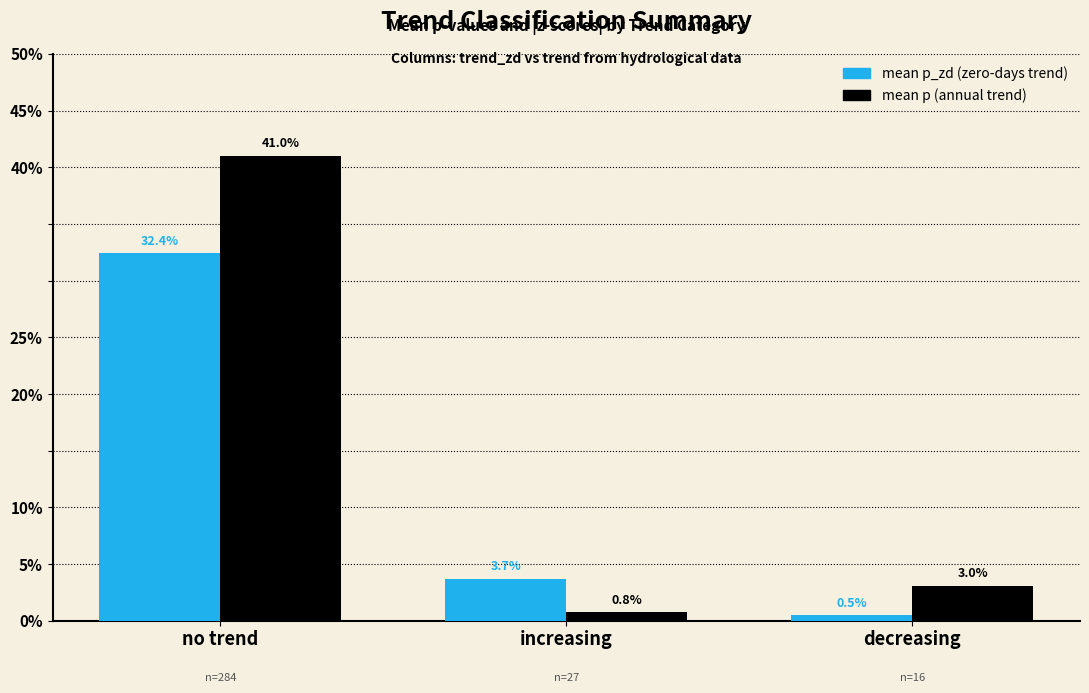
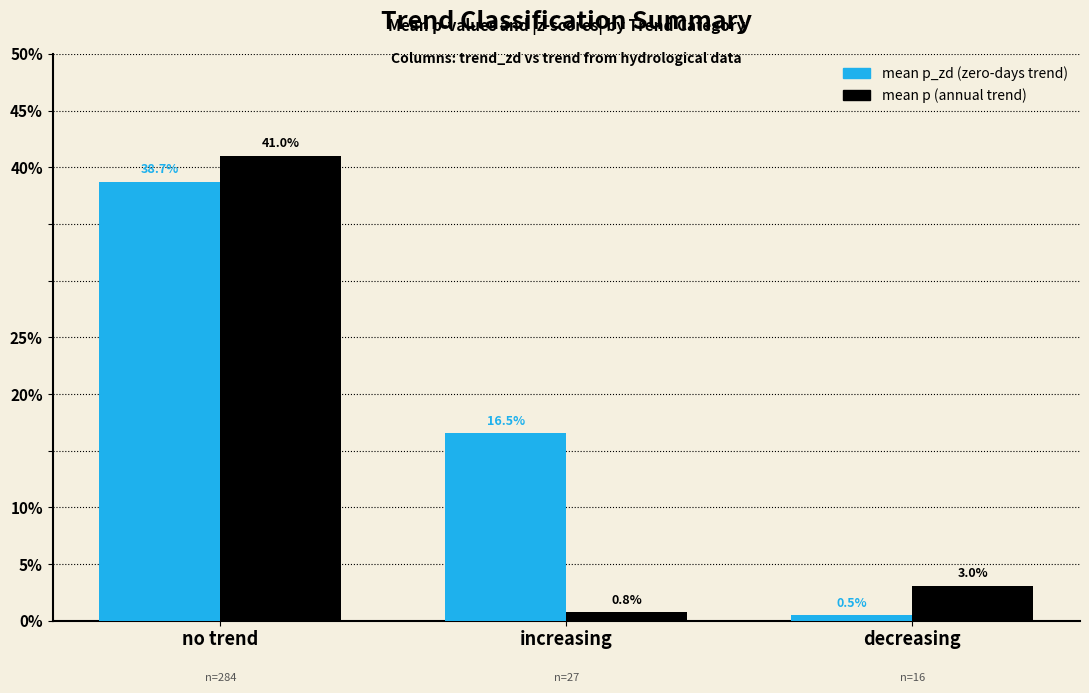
mean p_zd (zero-days trend), no trend: 32.4% -> 38.7%
mean p_zd (zero-days trend), increasing: 3.7% -> 16.5%
